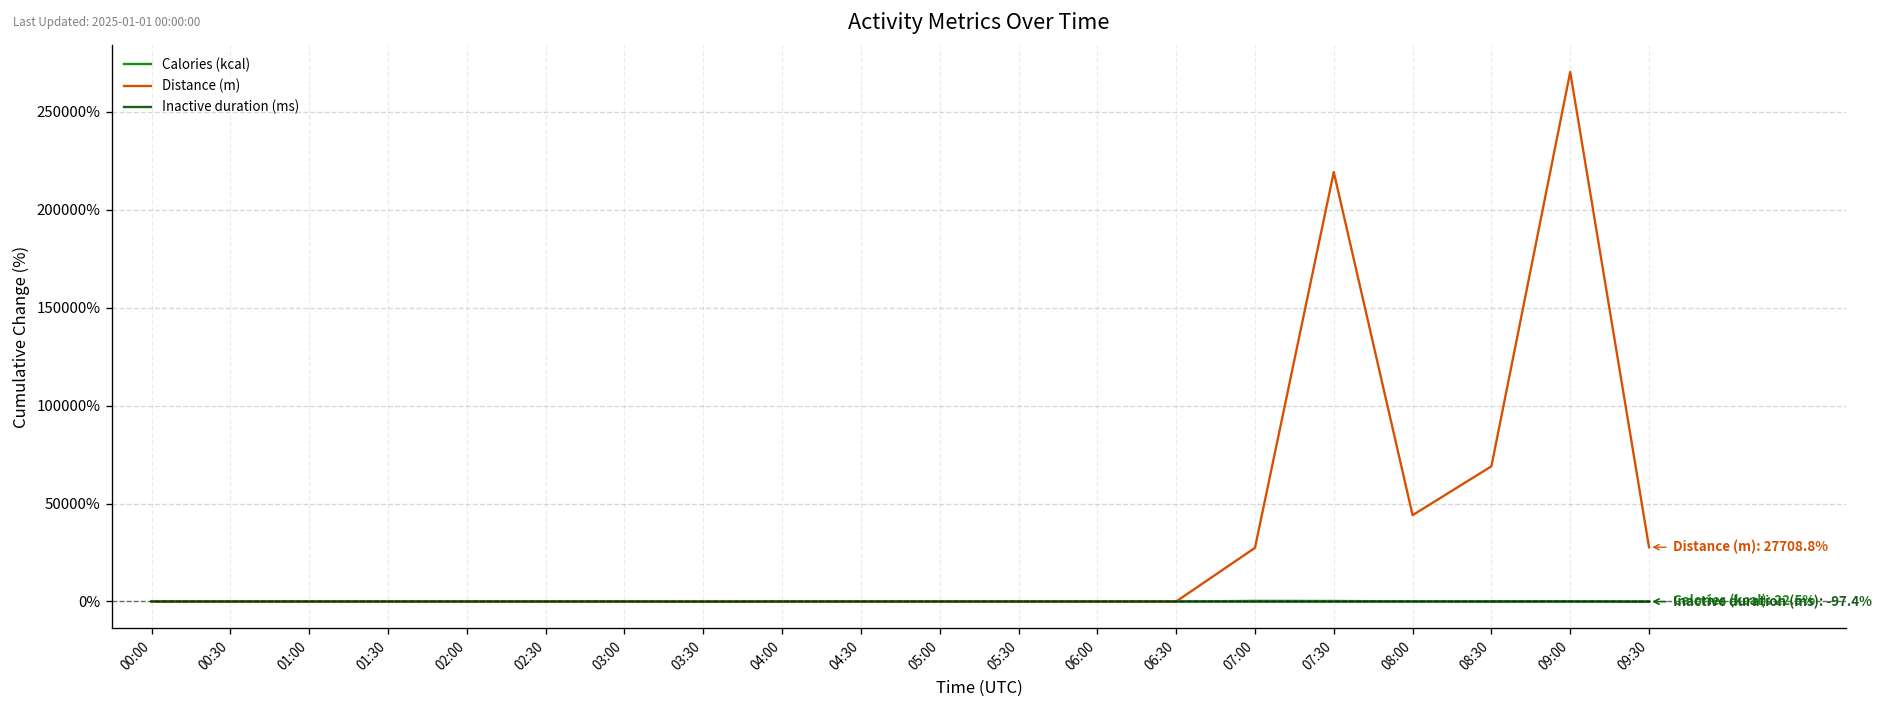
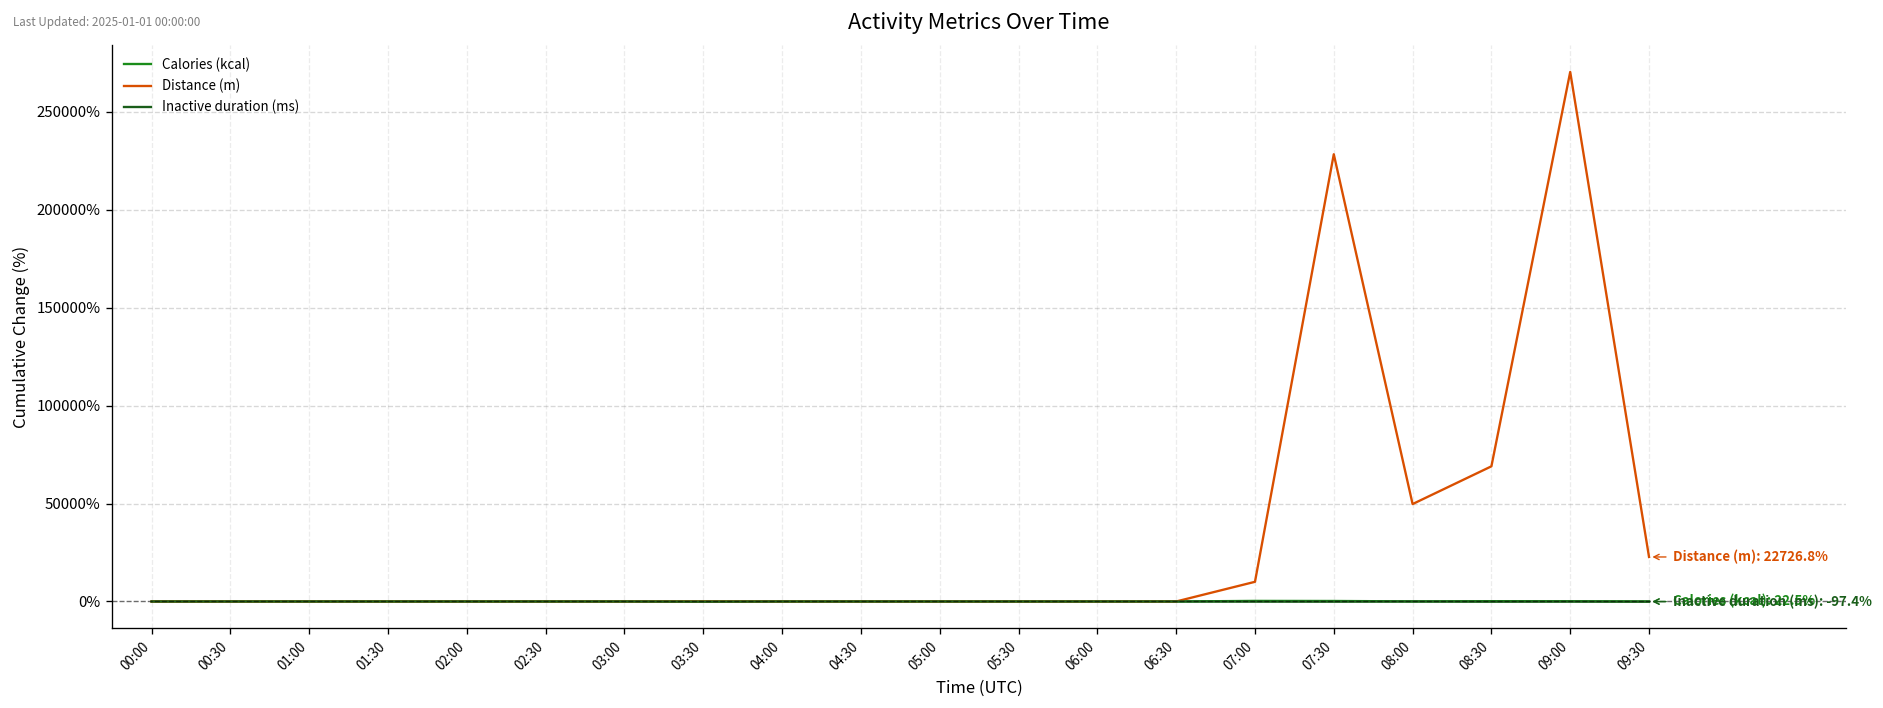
Distance (m), 07:00: 27000% -> 10000%
Distance (m), 07:30: 219000% -> 228000%
Distance (m), 08:00: 44000% -> 50000%
Distance (m), 09:30: 27708.8% -> 22726.8%
